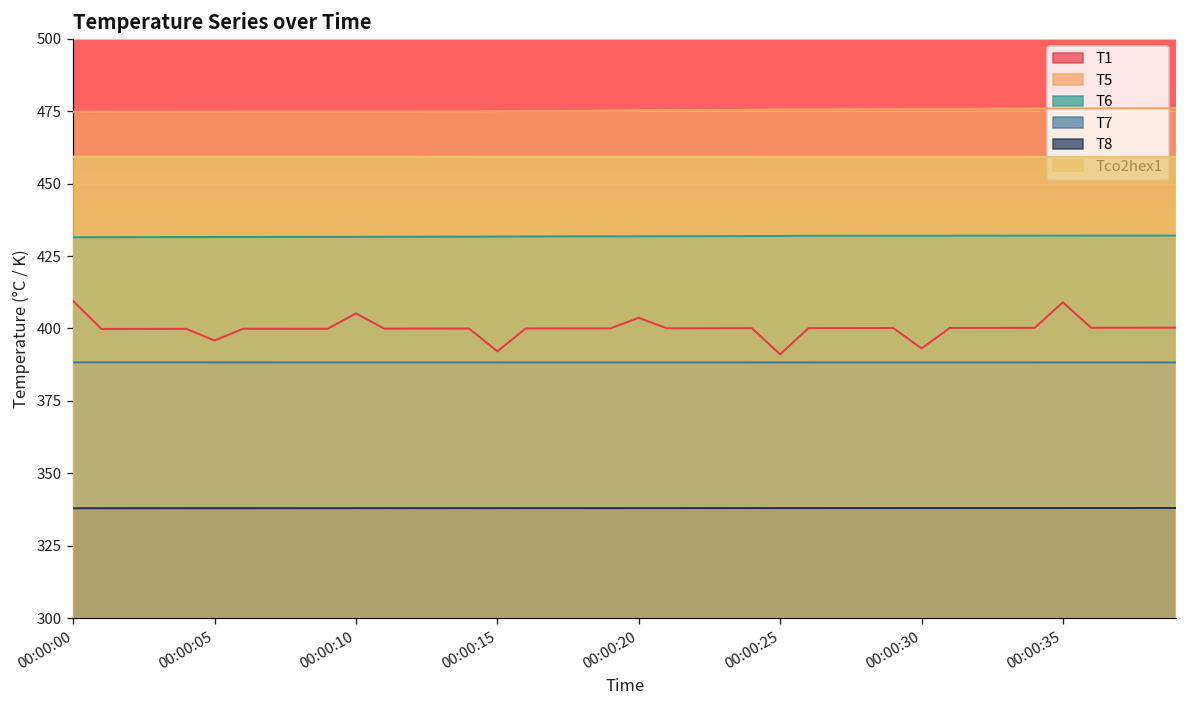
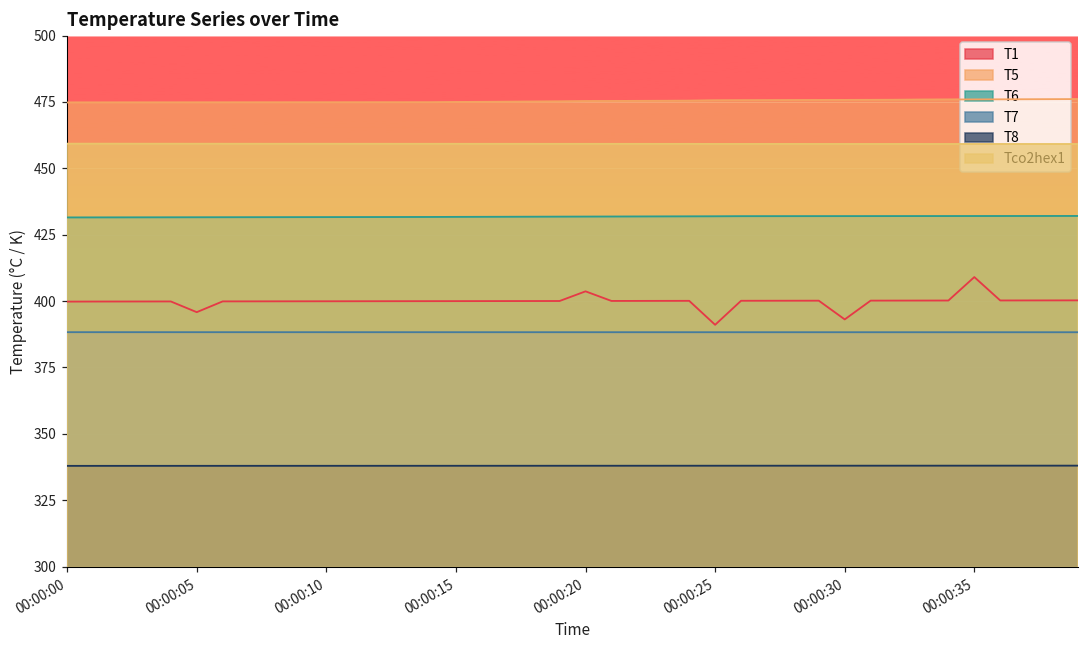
T1, 00:00:00: 409 -> 400
T1, 00:00:10: 405 -> 400
T1, 00:00:15: 392 -> 400
